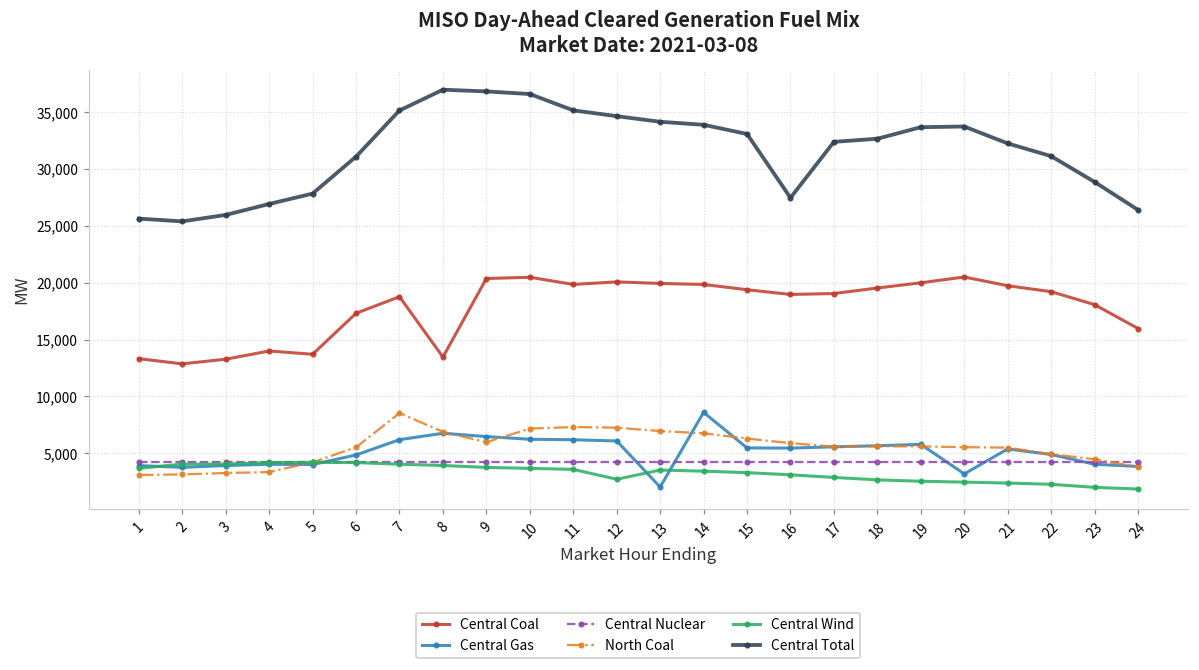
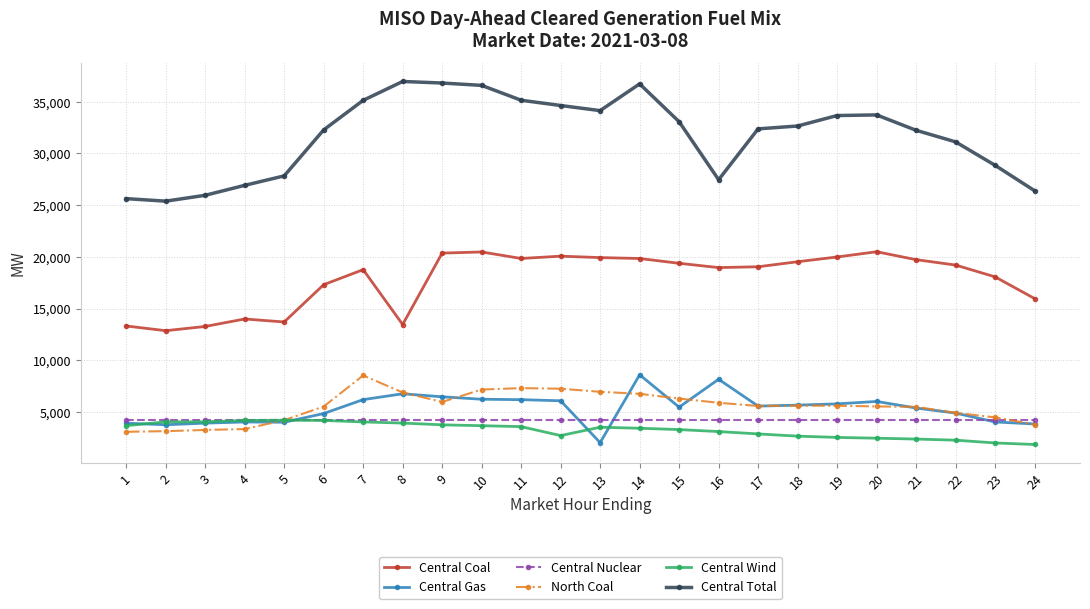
Central Total, 6: 31,100 -> 32,300
Central Total, 14: 33,900 -> 36,700
Central Gas, 16: 5,500 -> 8,200
Central Gas, 20: 3,200 -> 6,000
